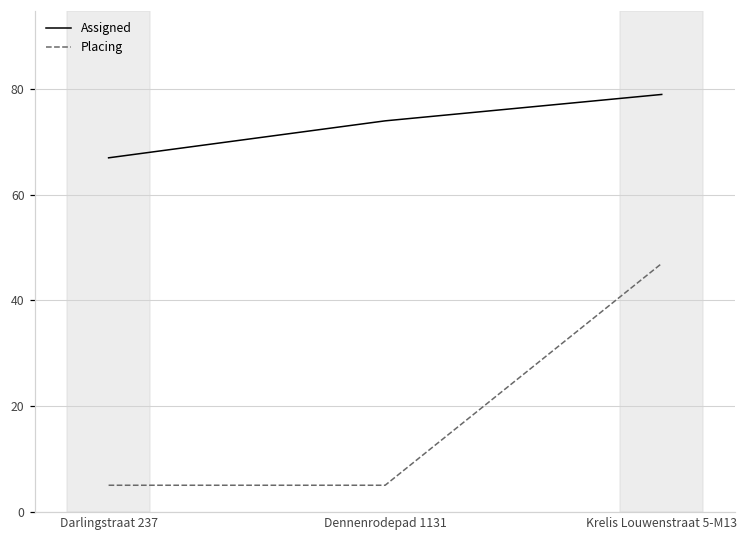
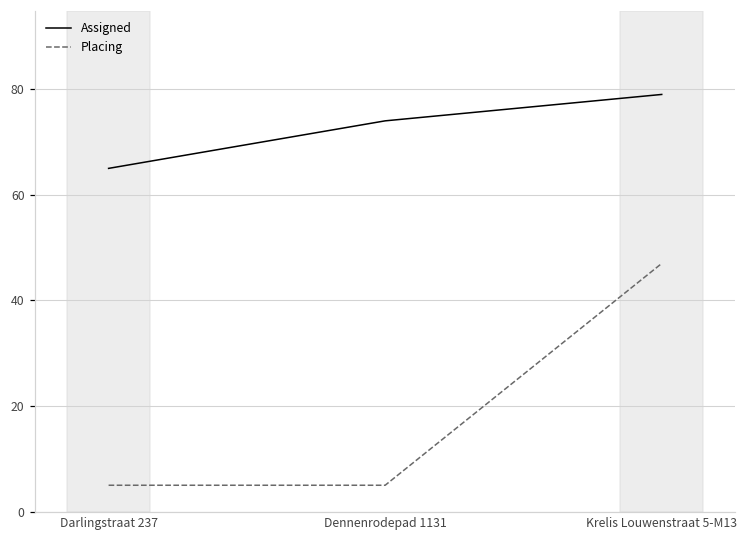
Assigned, Darlingstraat 237: 67 -> 65
